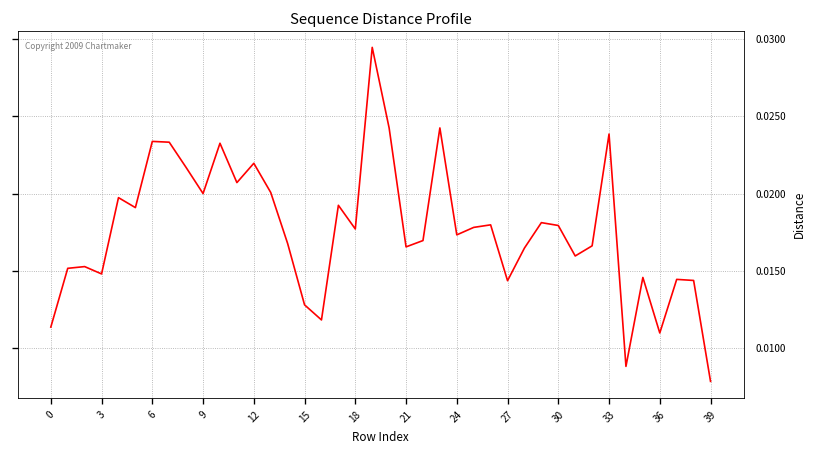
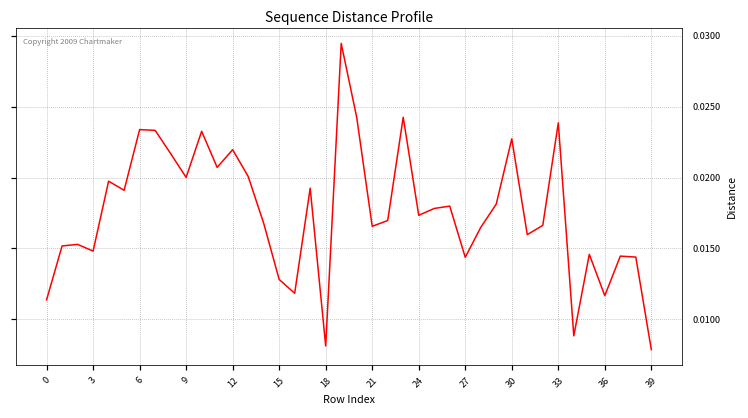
18: 0.0177 -> 0.0081
30: 0.0179 -> 0.0227
36: 0.0110 -> 0.0117
